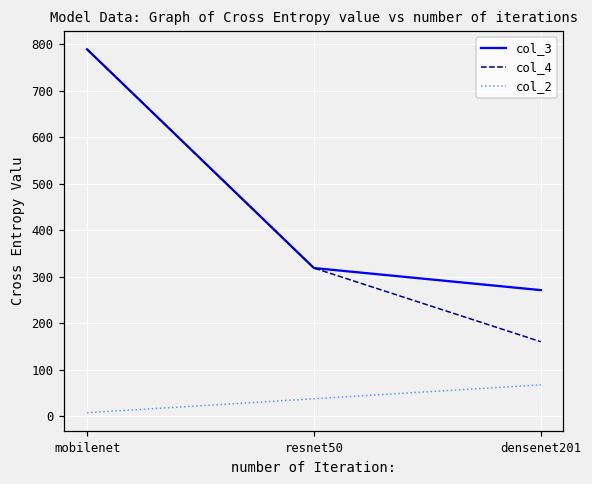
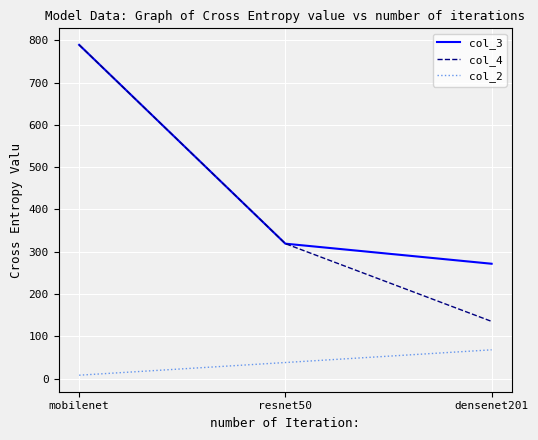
col_4, densenet201: 160 -> 140
